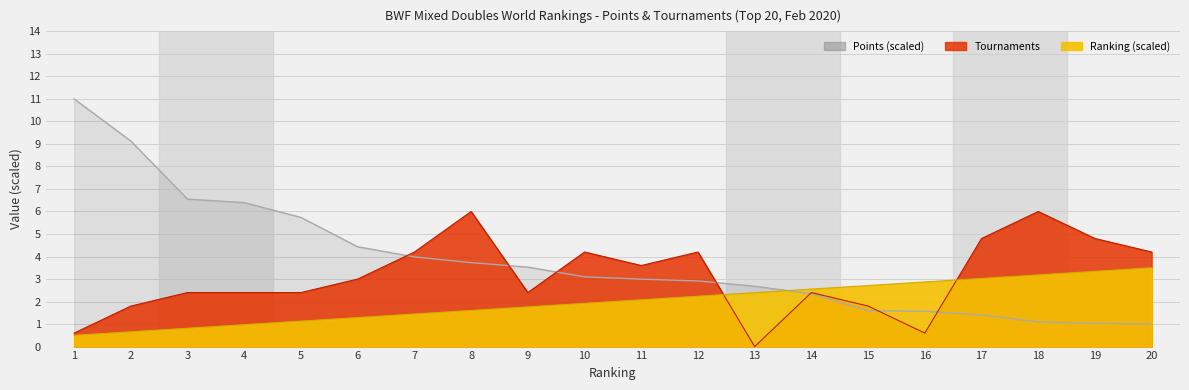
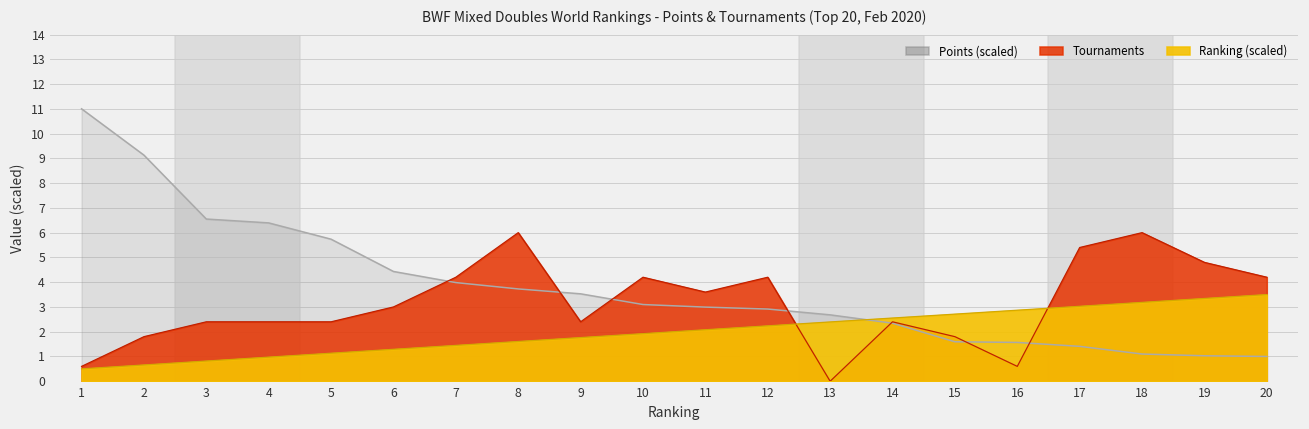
Tournaments, 17: 4.8 -> 5.4
